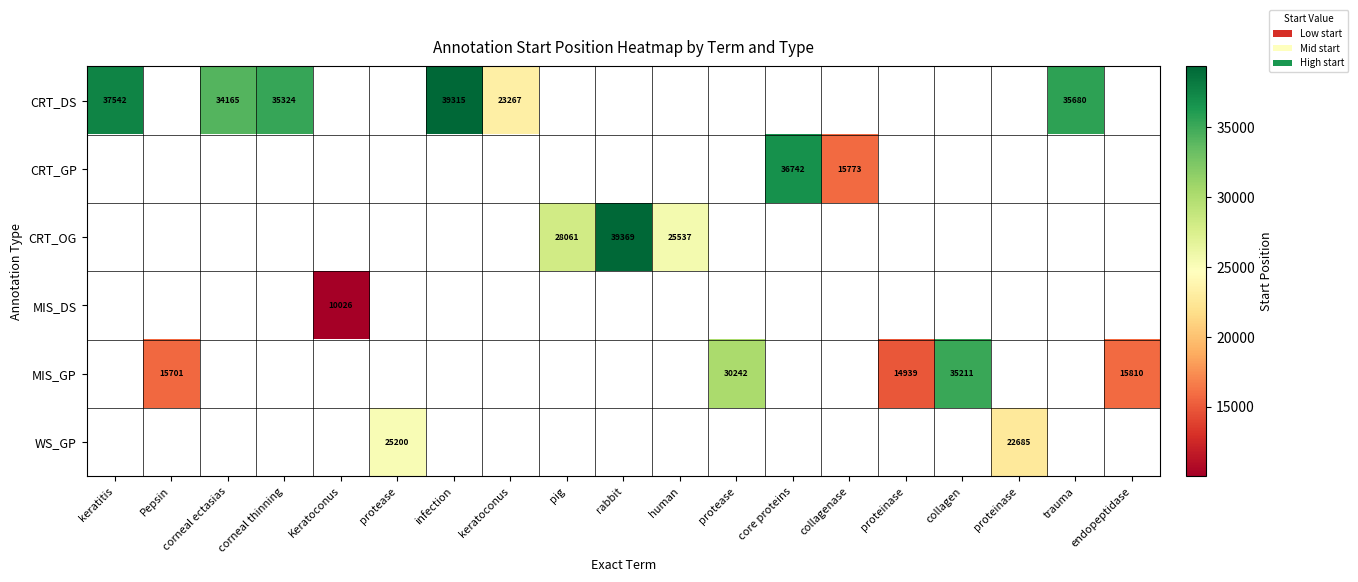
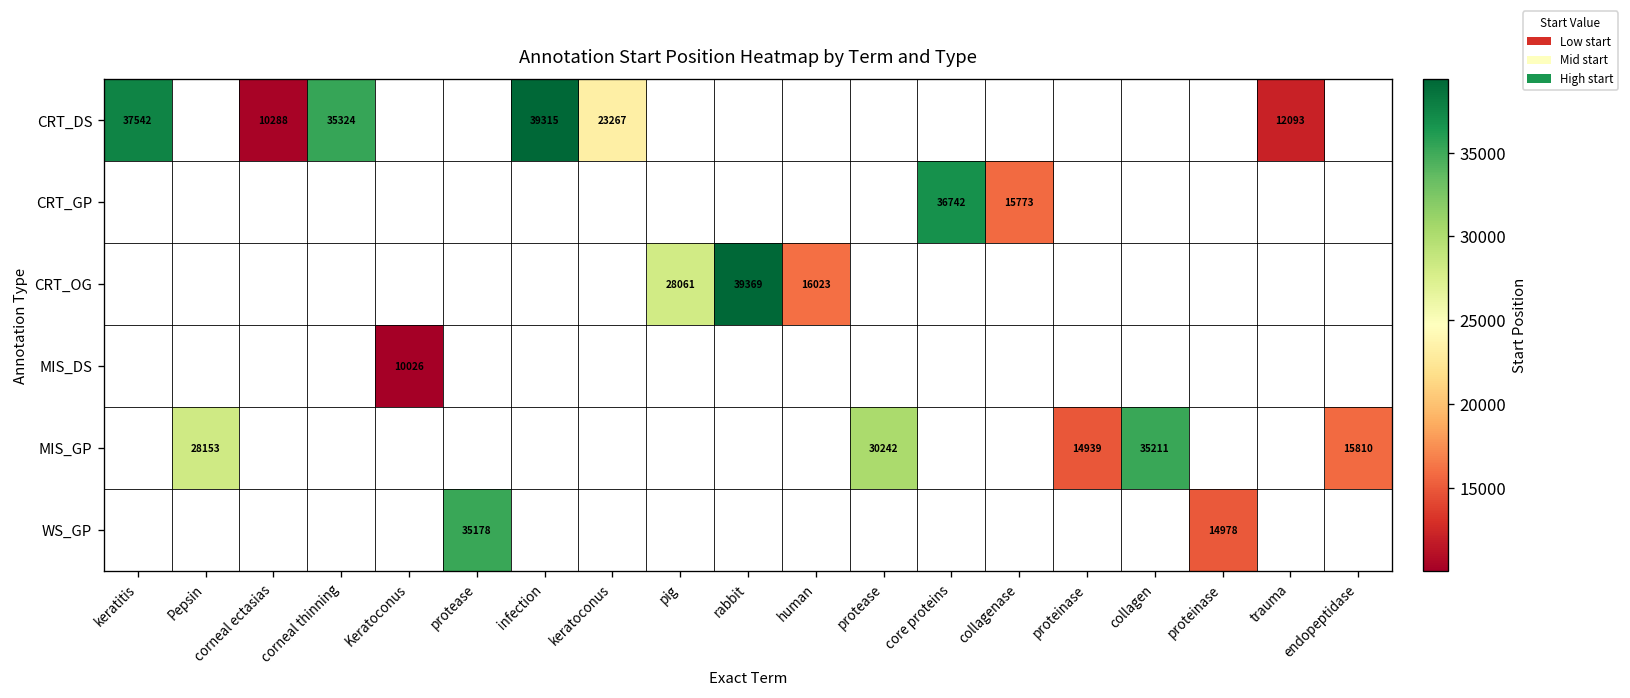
CRT_DS, corneal ectasias: 34165 -> 10288
CRT_DS, trauma: 35680 -> 12093
CRT_OG, human: 25537 -> 16023
MIS_GP, Pepsin: 15701 -> 28153
WS_GP, protease: 25200 -> 35178
WS_GP, proteinase: 22685 -> 14978
